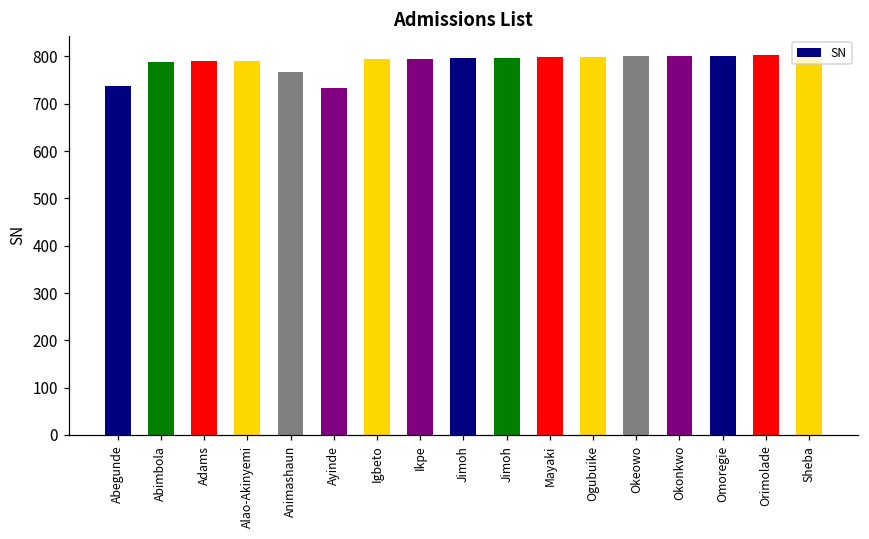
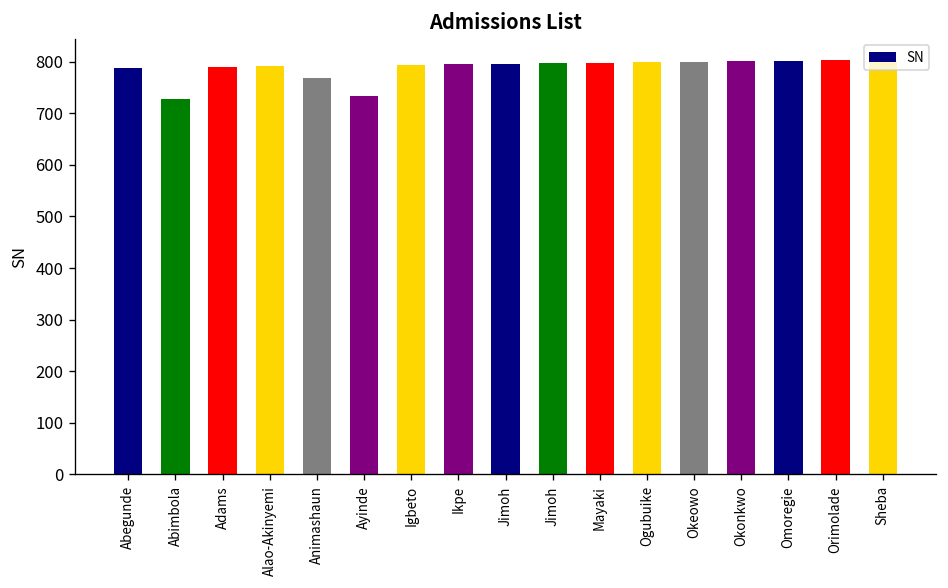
Abegunde: 740 -> 790
Abimbola: 790 -> 730
